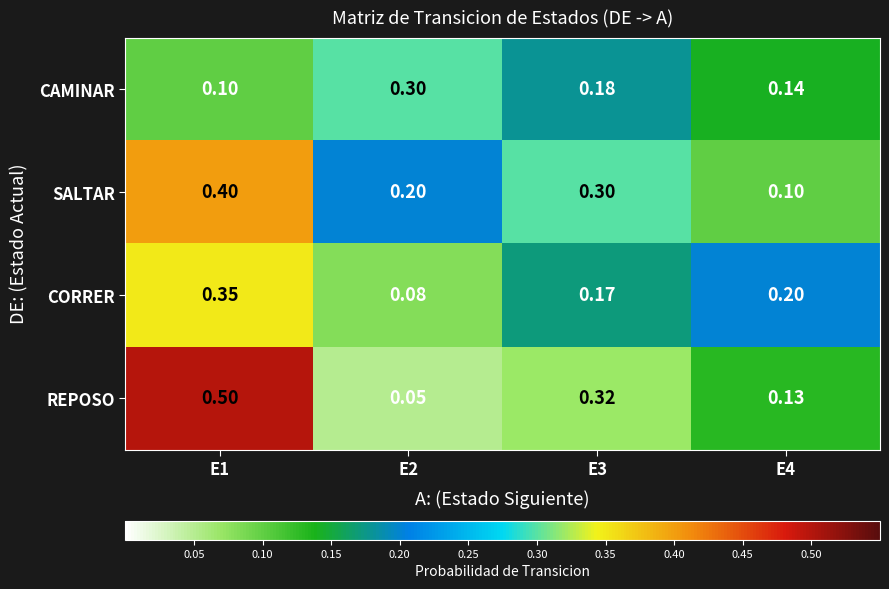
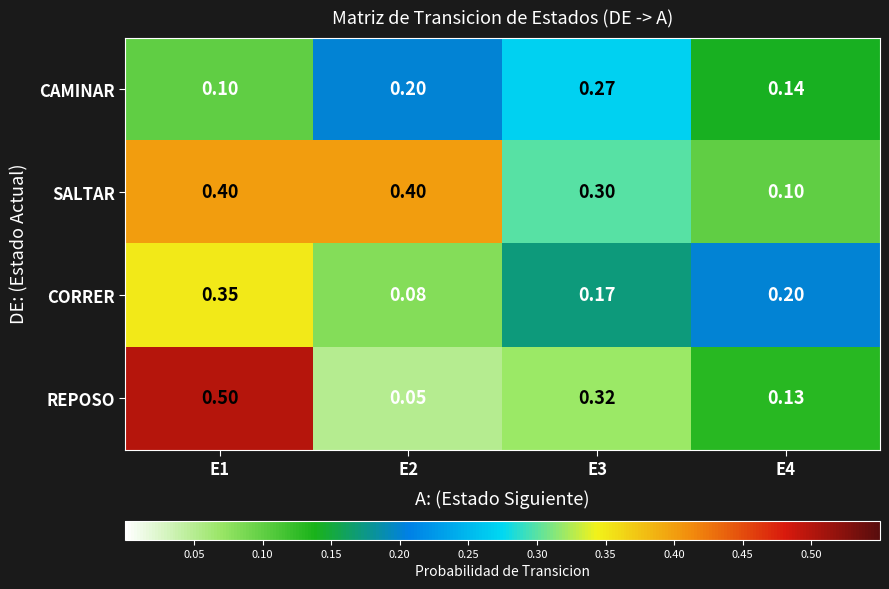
CAMINAR, E2: 0.30 -> 0.20
CAMINAR, E3: 0.18 -> 0.27
SALTAR, E2: 0.20 -> 0.40
